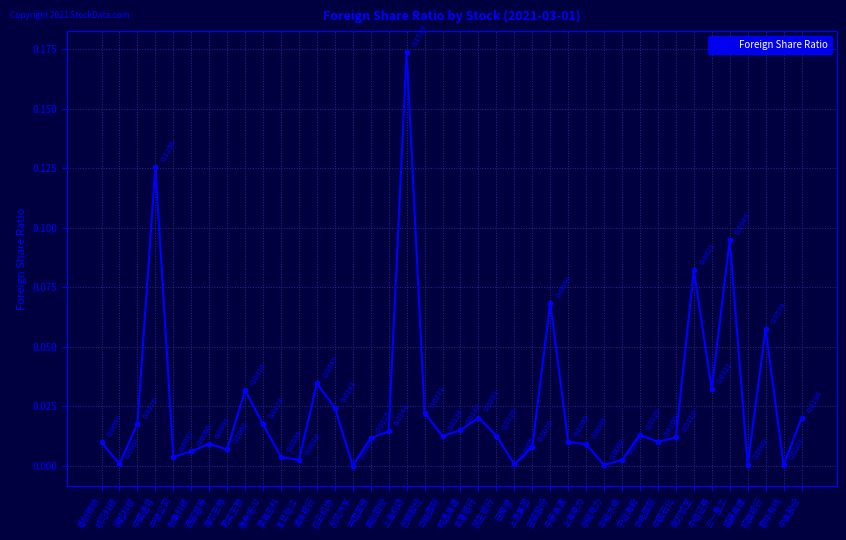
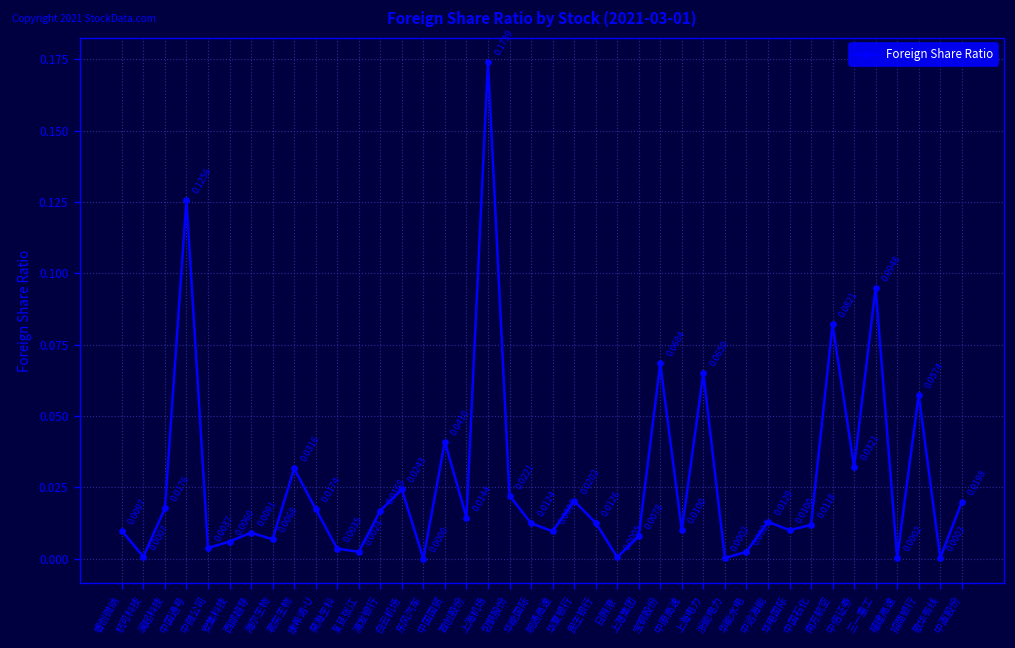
浦发银行: 0.0345 -> 0.0168
中国国贸: 0.0115 -> 0.0410
皖通高速: 0.0148 -> 0.0096
上海电力: 0.0089 -> 0.0650
